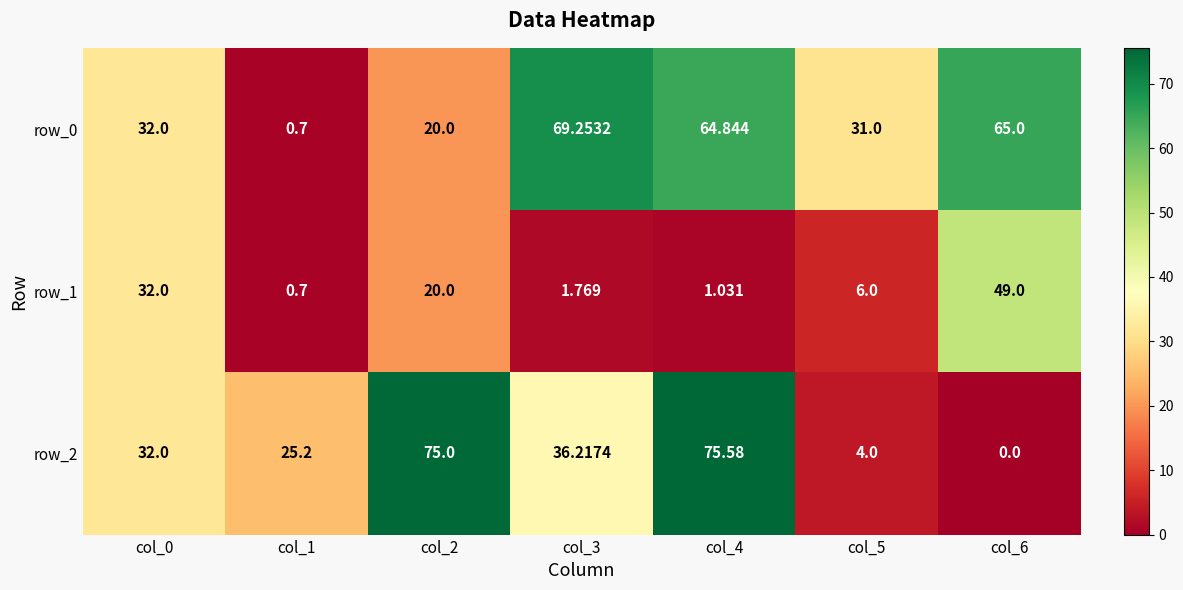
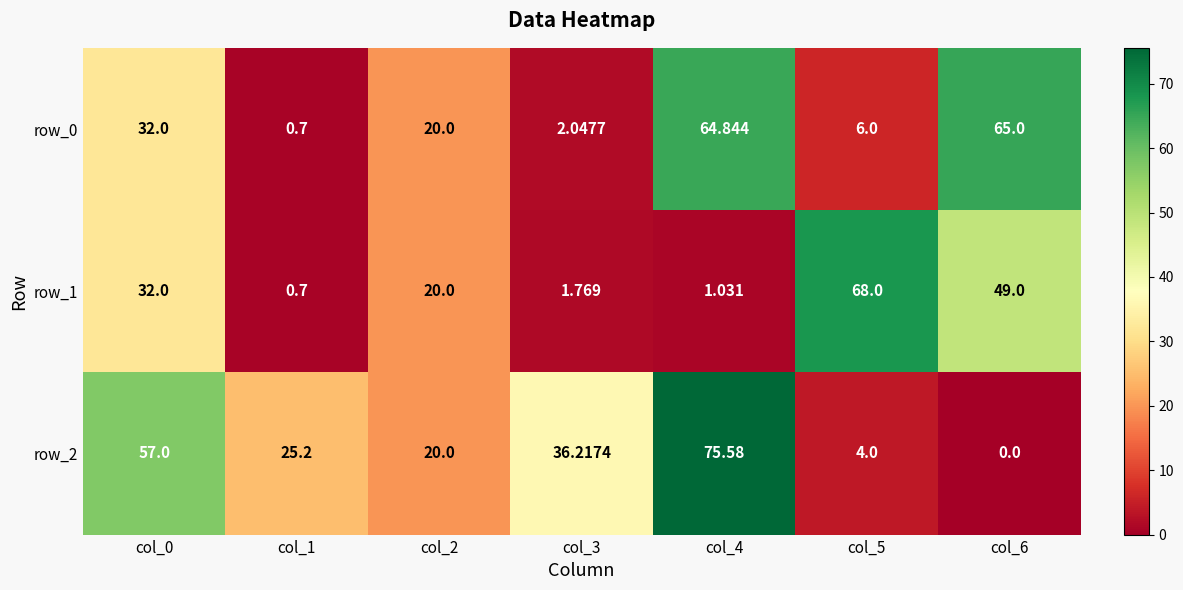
row_0, col_3: 69.2532 -> 2.0477
row_0, col_5: 31.0 -> 6.0
row_1, col_5: 6.0 -> 68.0
row_2, col_0: 32.0 -> 57.0
row_2, col_2: 75.0 -> 20.0
